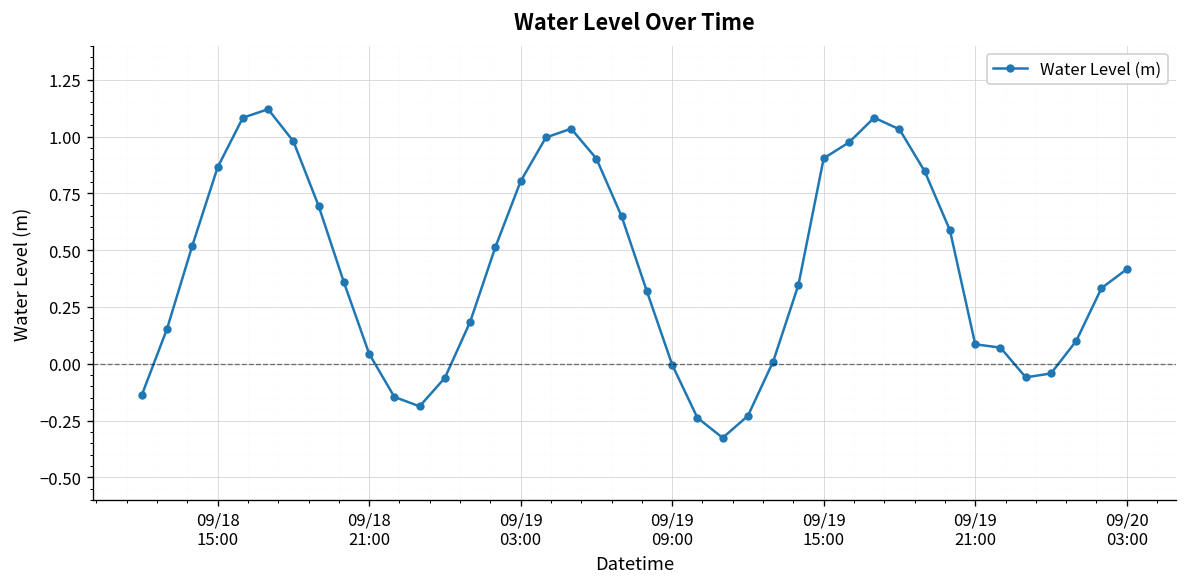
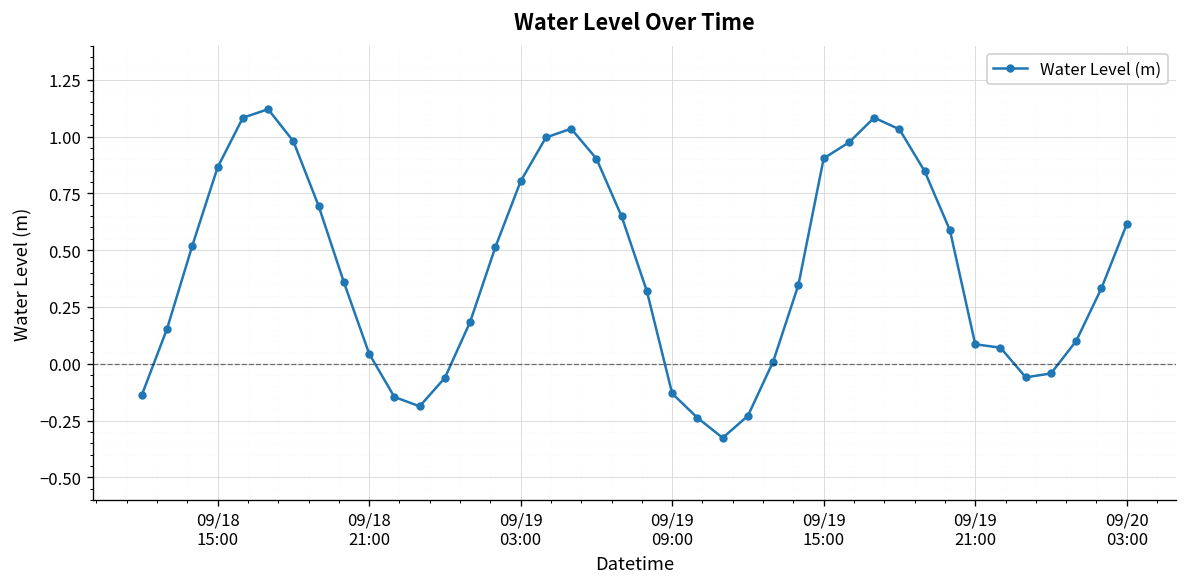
09/19 09:00: 0.00 -> -0.13
09/20 03:00: 0.42 -> 0.61
